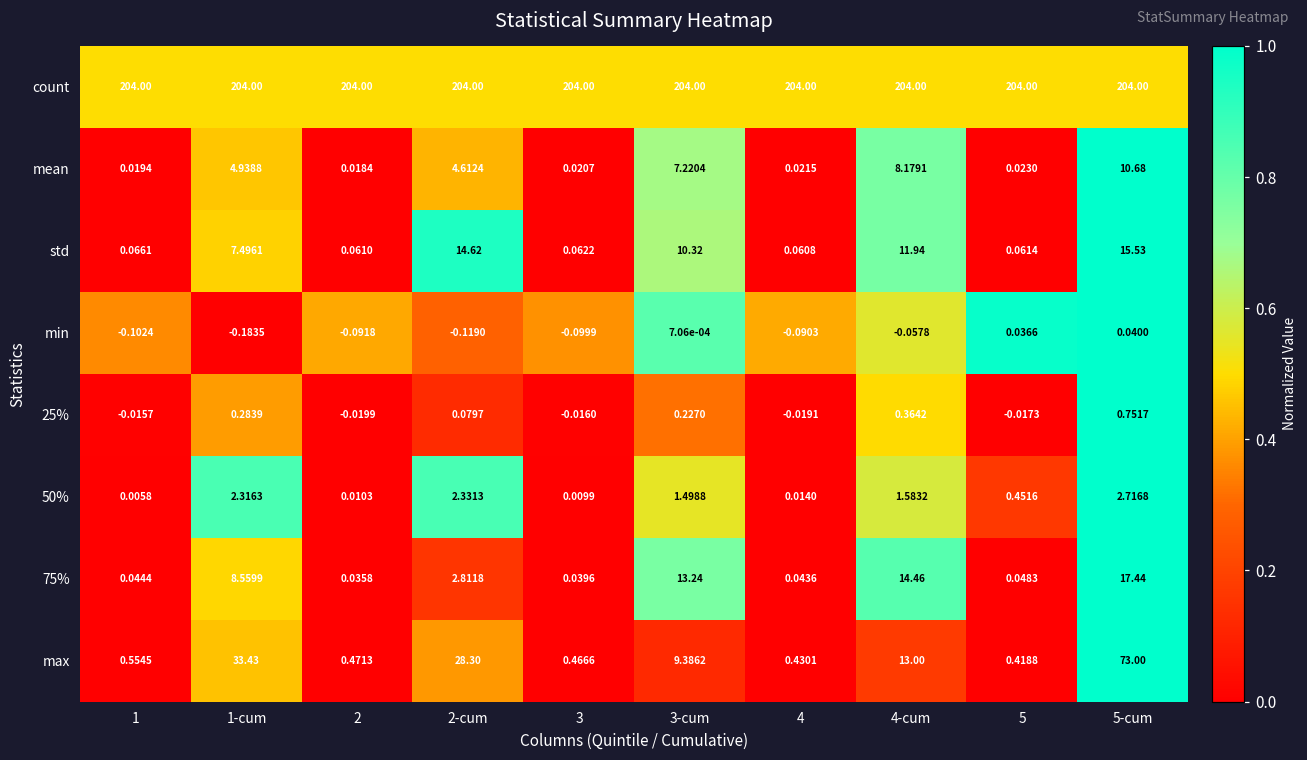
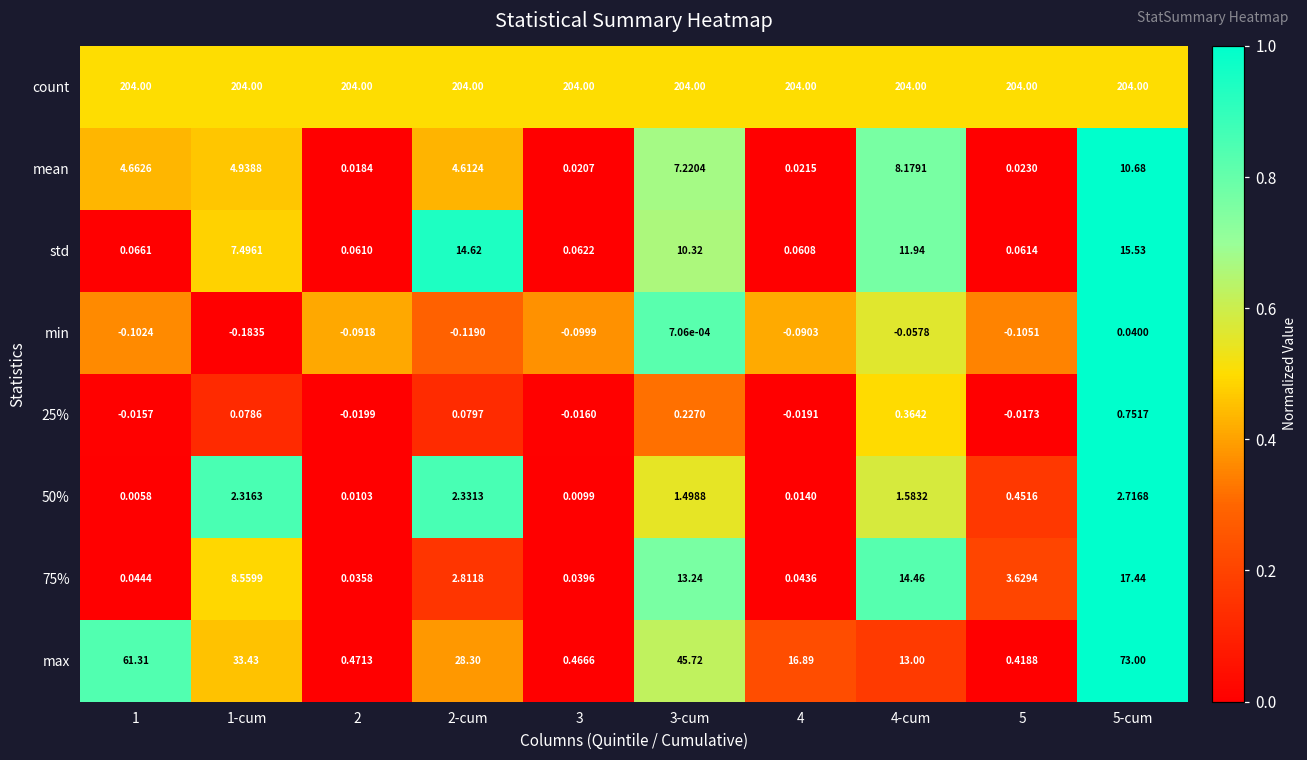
mean, 1: 0.0194 -> 4.6626
min, 5: 0.0366 -> -0.1051
25%, 1-cum: 0.2839 -> 0.0786
75%, 5: 0.0483 -> 3.6294
max, 1: 0.5545 -> 61.31
max, 3-cum: 9.3862 -> 45.72
max, 4: 0.4301 -> 16.89
